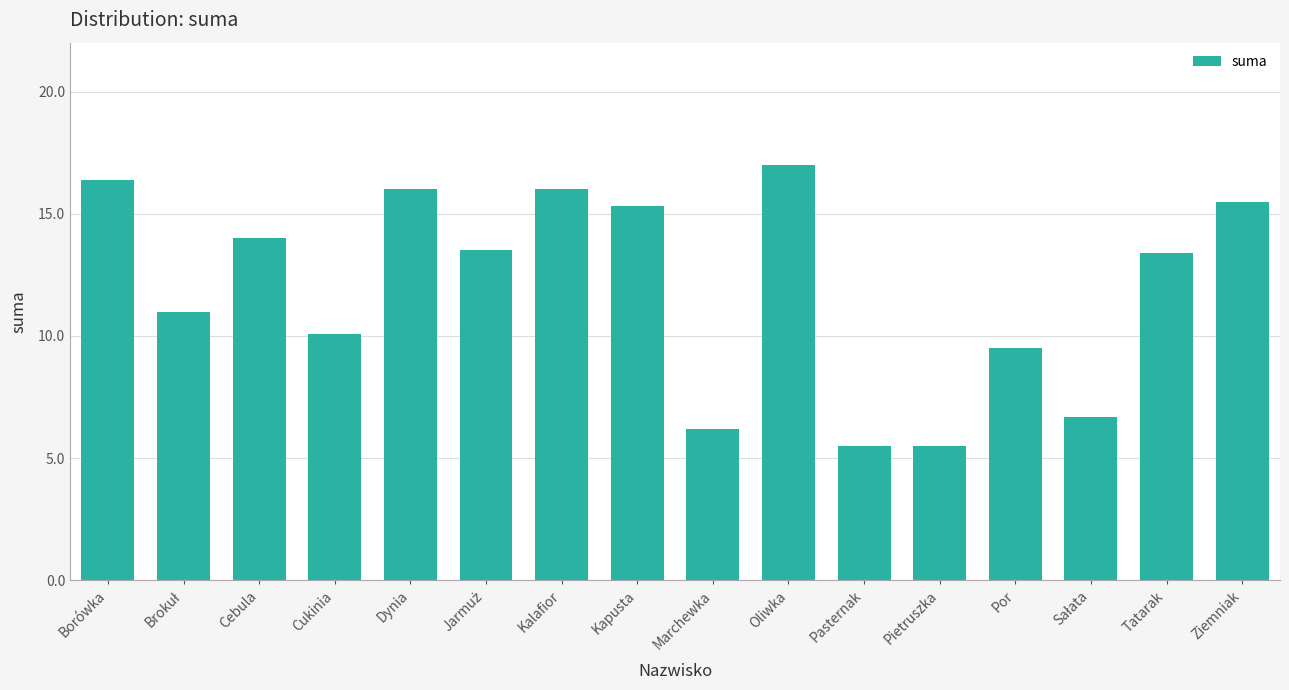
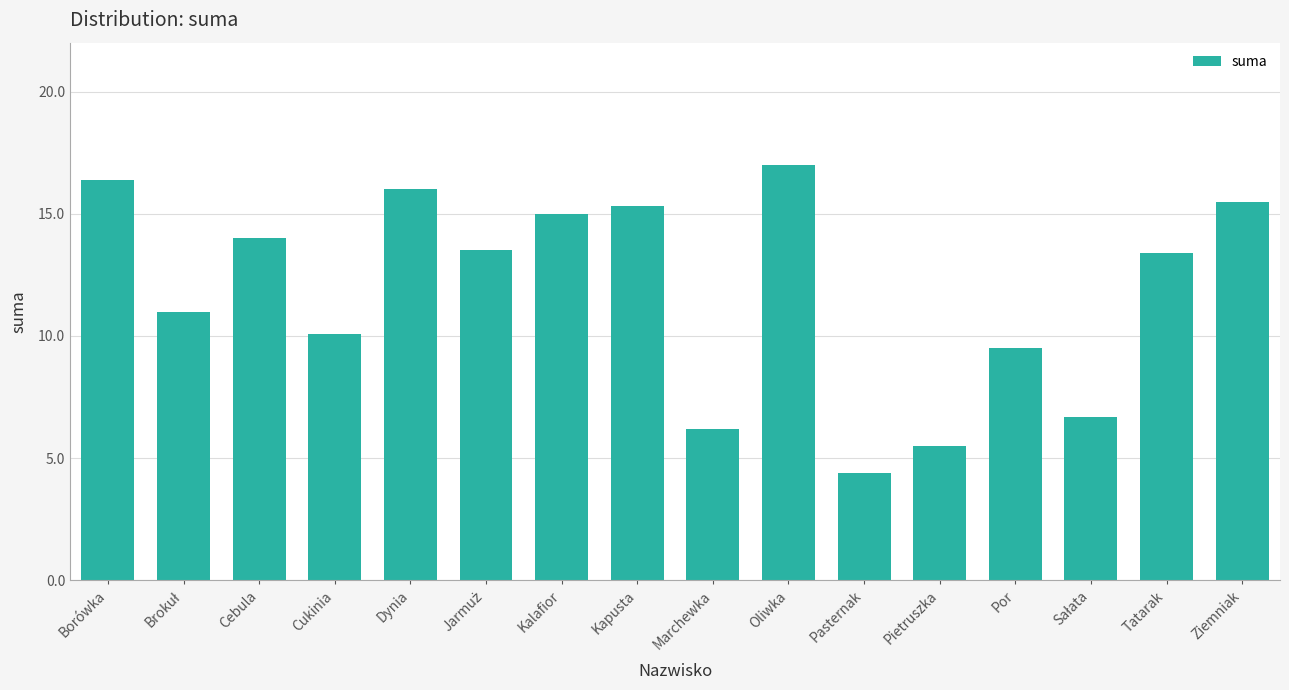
Kalafior: 16 -> 15
Pasternak: 5.5 -> 4.4
